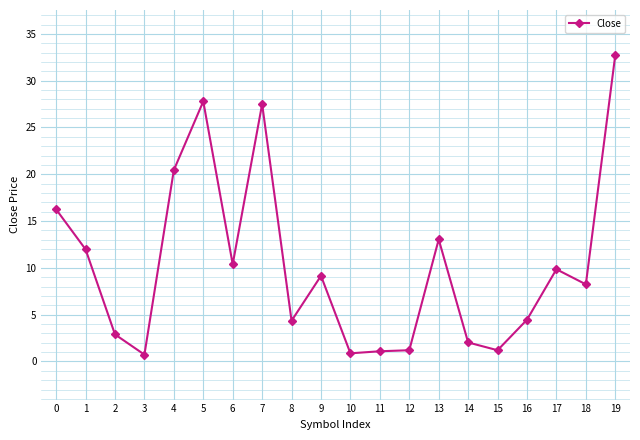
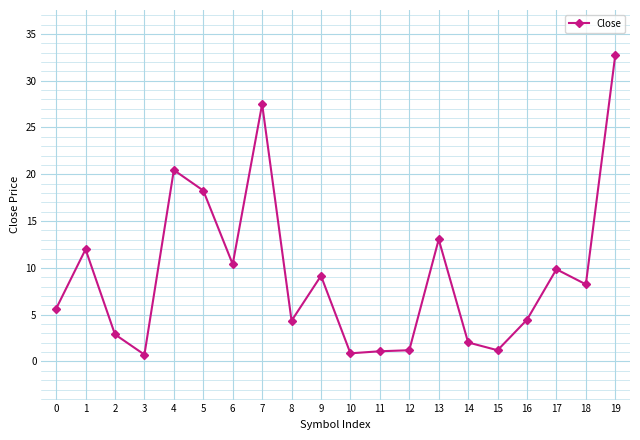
0: 16 -> 6
5: 28 -> 18
